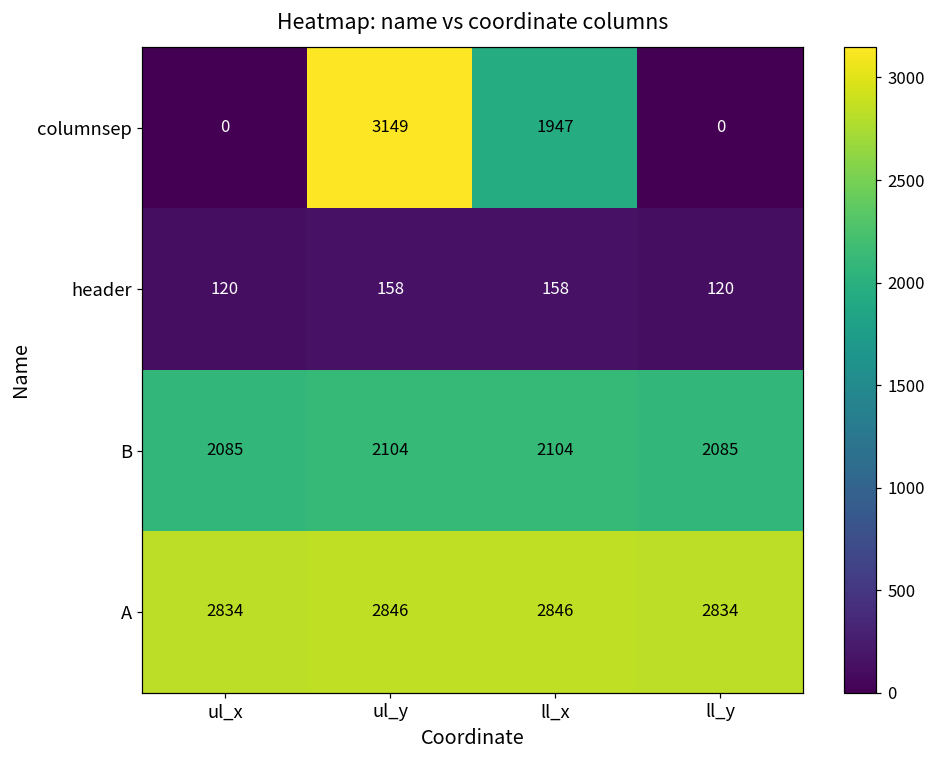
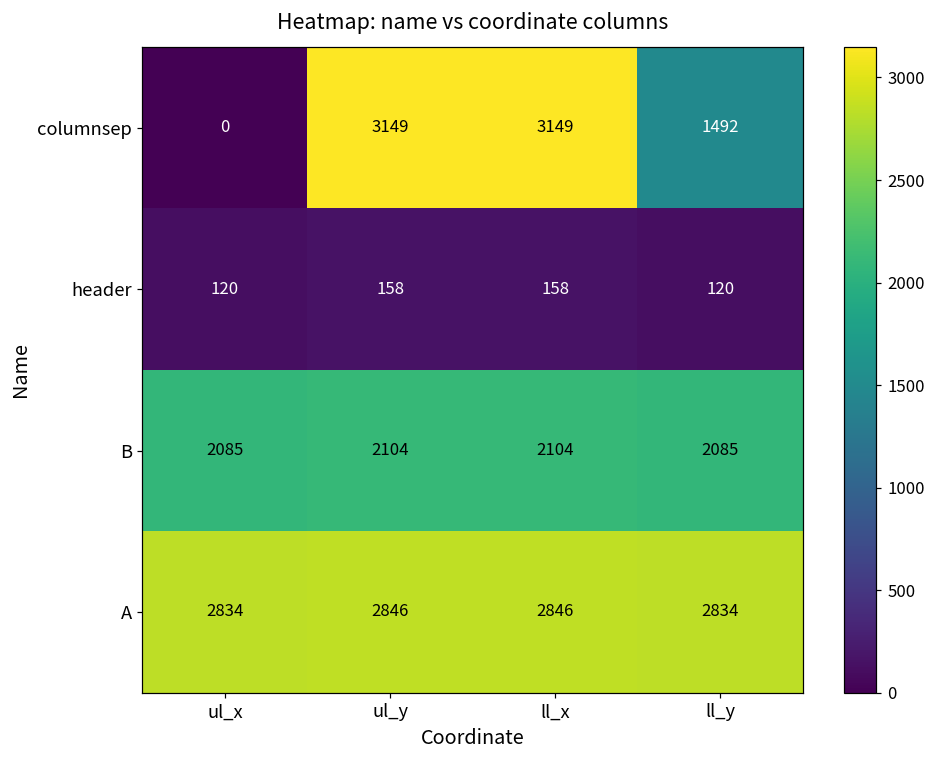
columnsep, ll_x: 1947 -> 3149
columnsep, ll_y: 0 -> 1492
